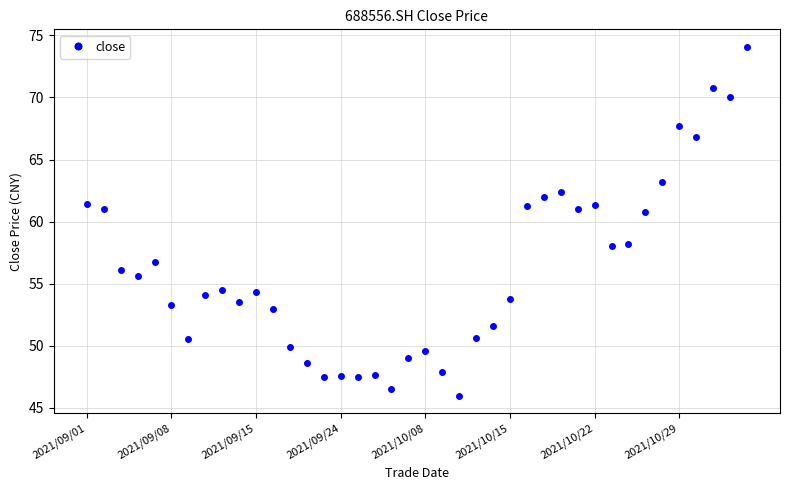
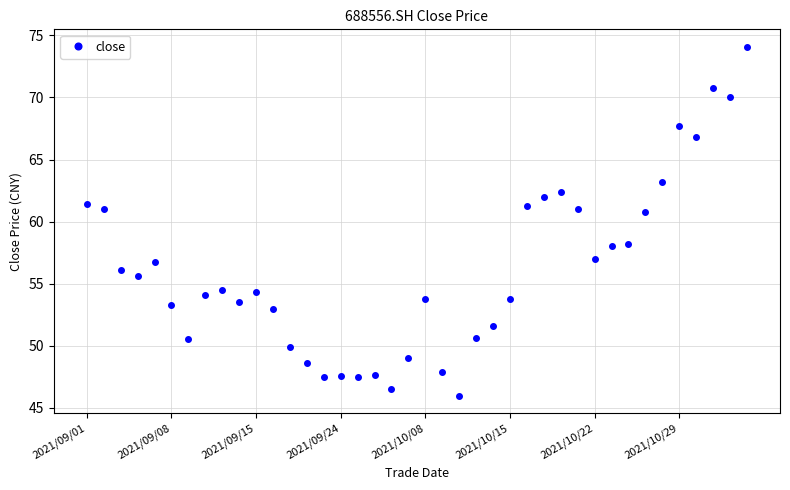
2021/10/08: 49.6 -> 53.7
2021/10/22: 61.3 -> 57.0
